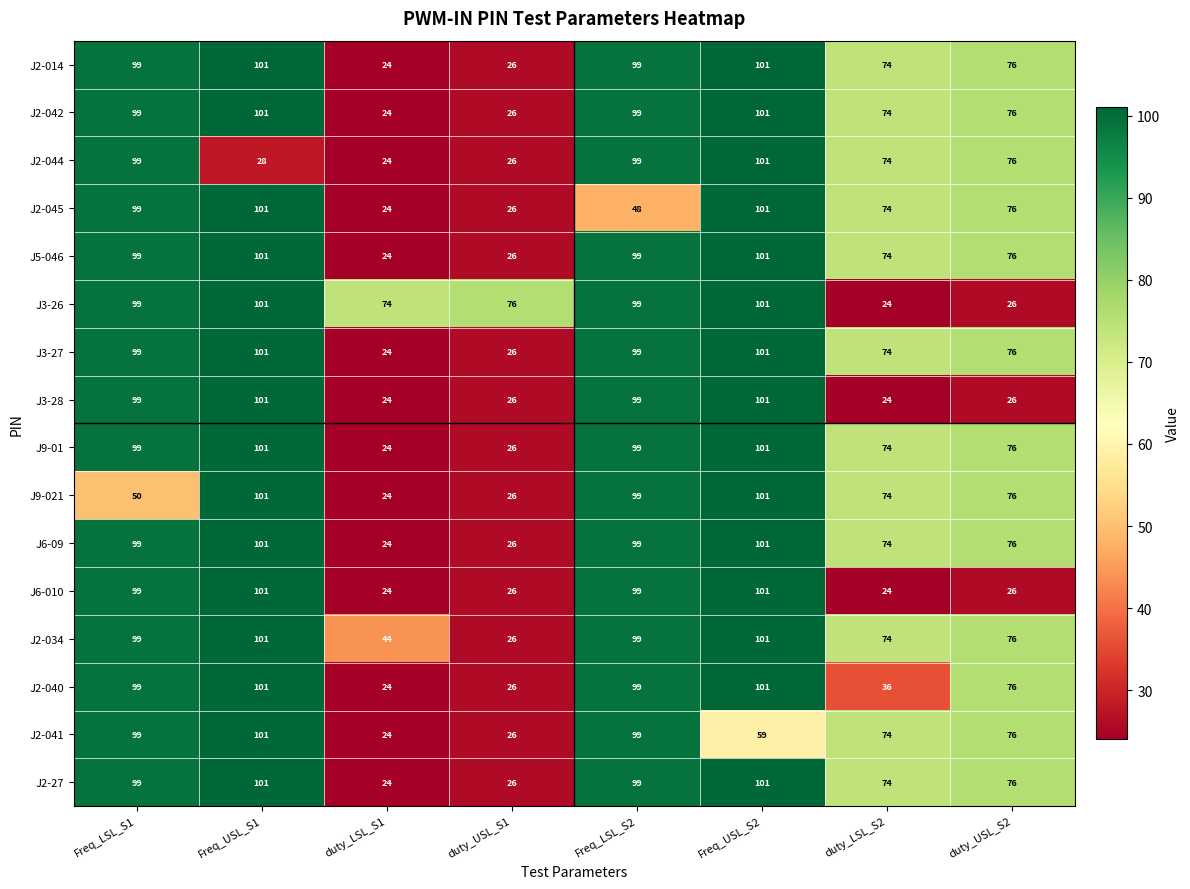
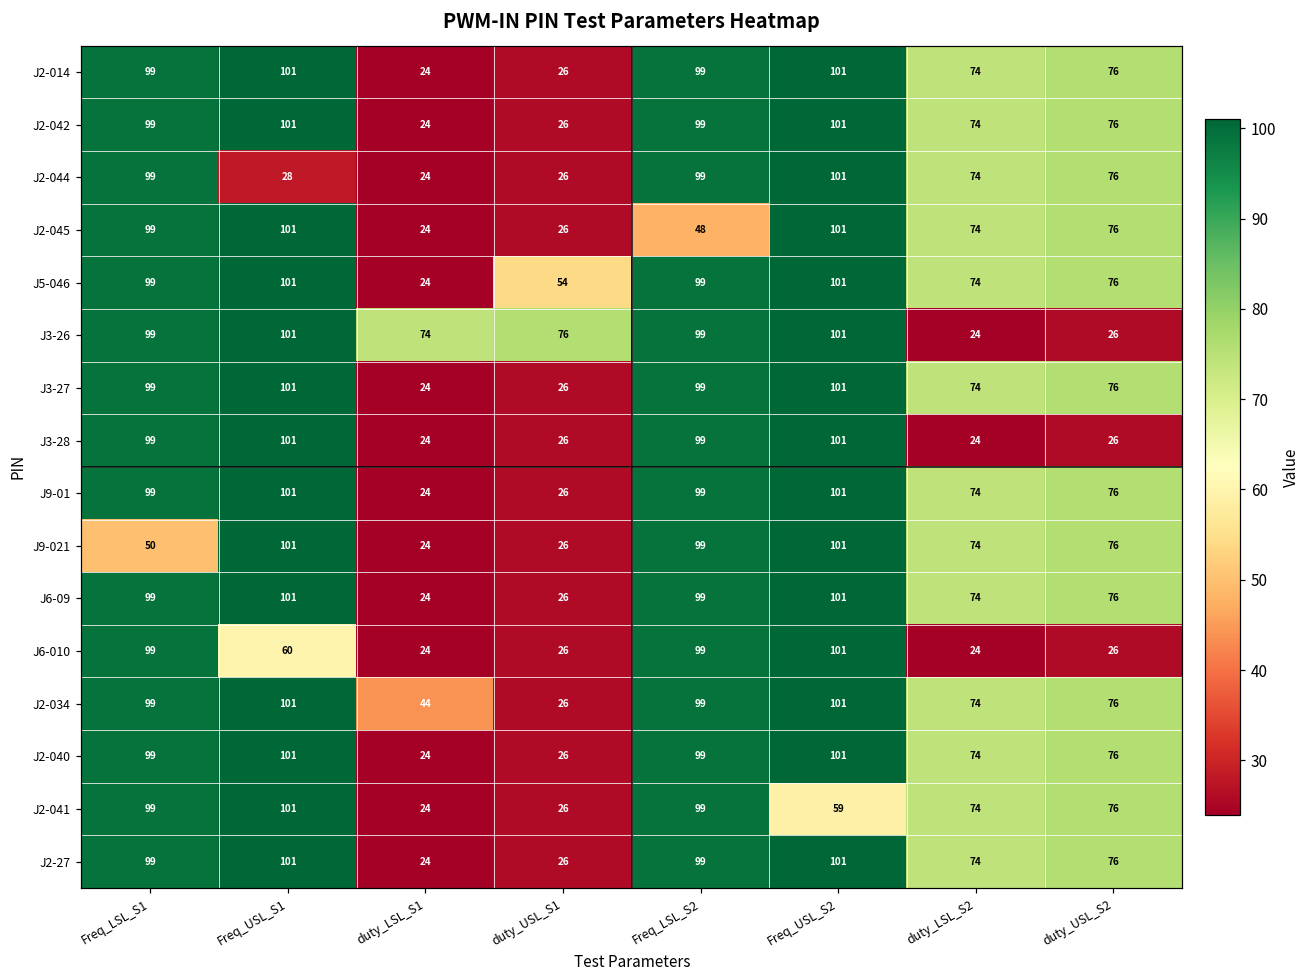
J5-046, duty_USL_S1: 26 -> 54
J6-010, Freq_USL_S1: 101 -> 60
J2-040, duty_LSL_S2: 36 -> 74
